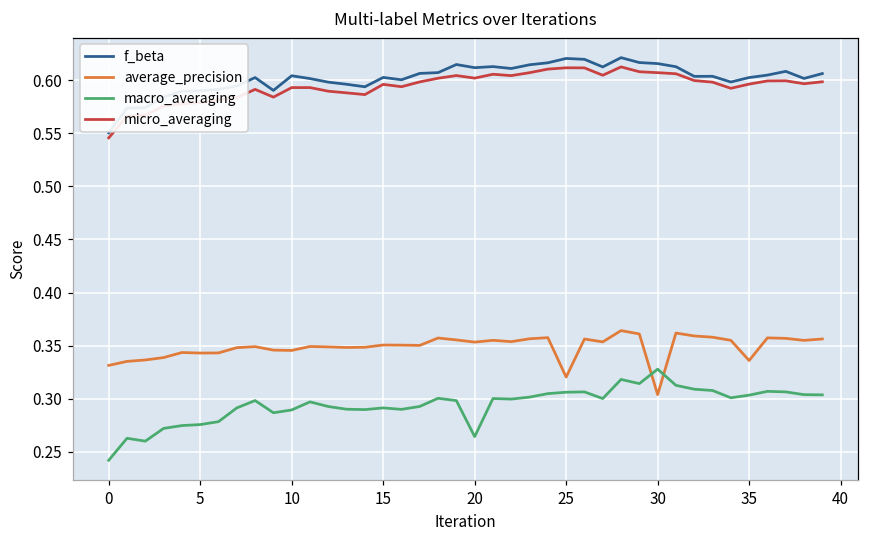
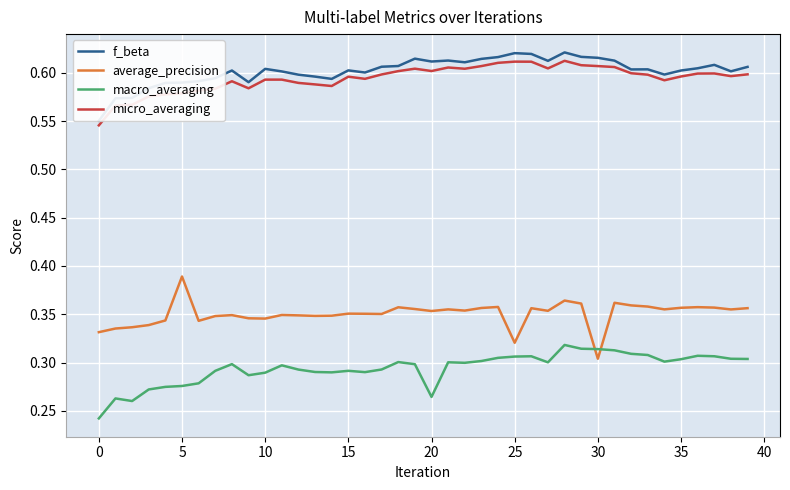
average_precision, 5: 0.34 -> 0.39
macro_averaging, 30: 0.33 -> 0.31
average_precision, 35: 0.34 -> 0.36
